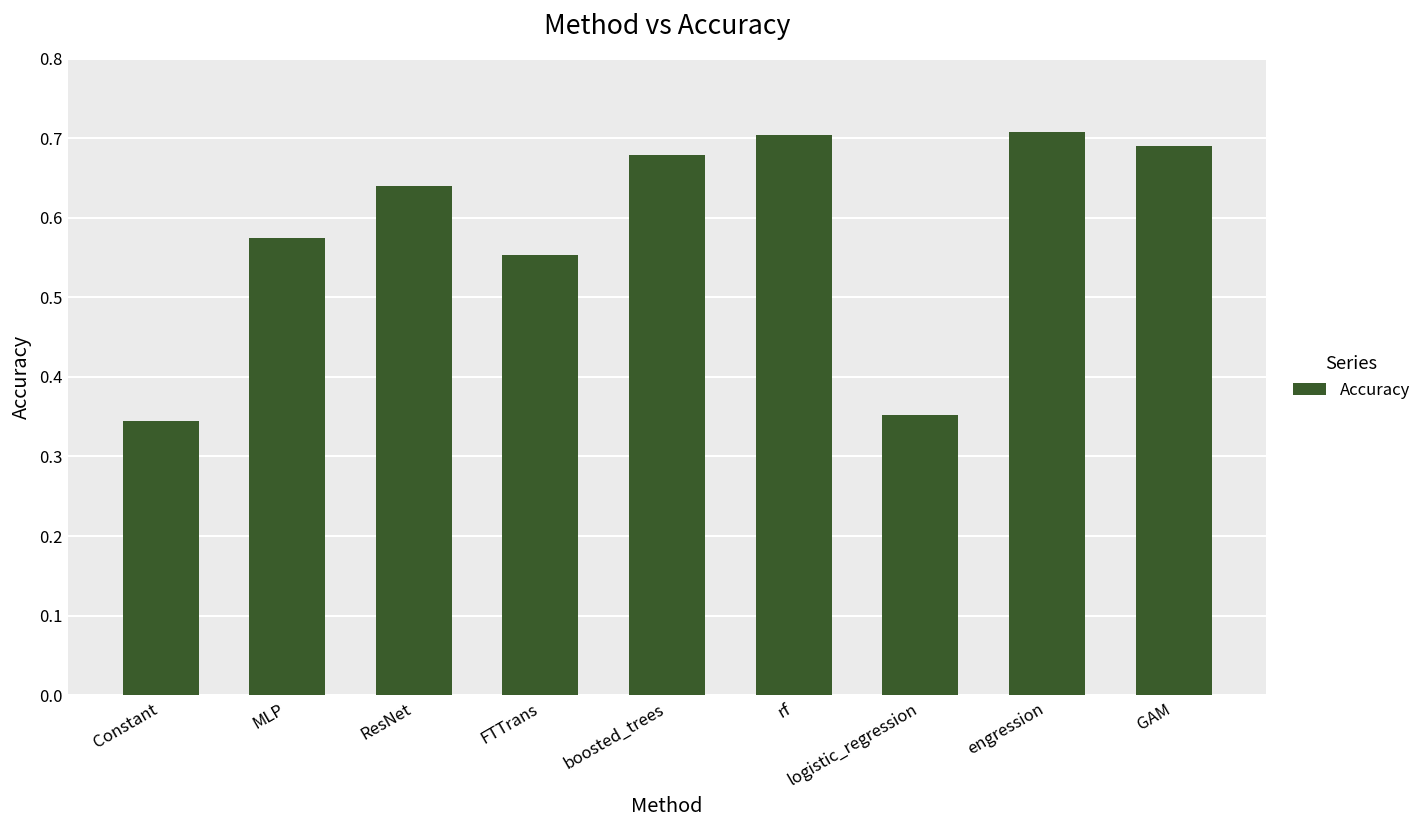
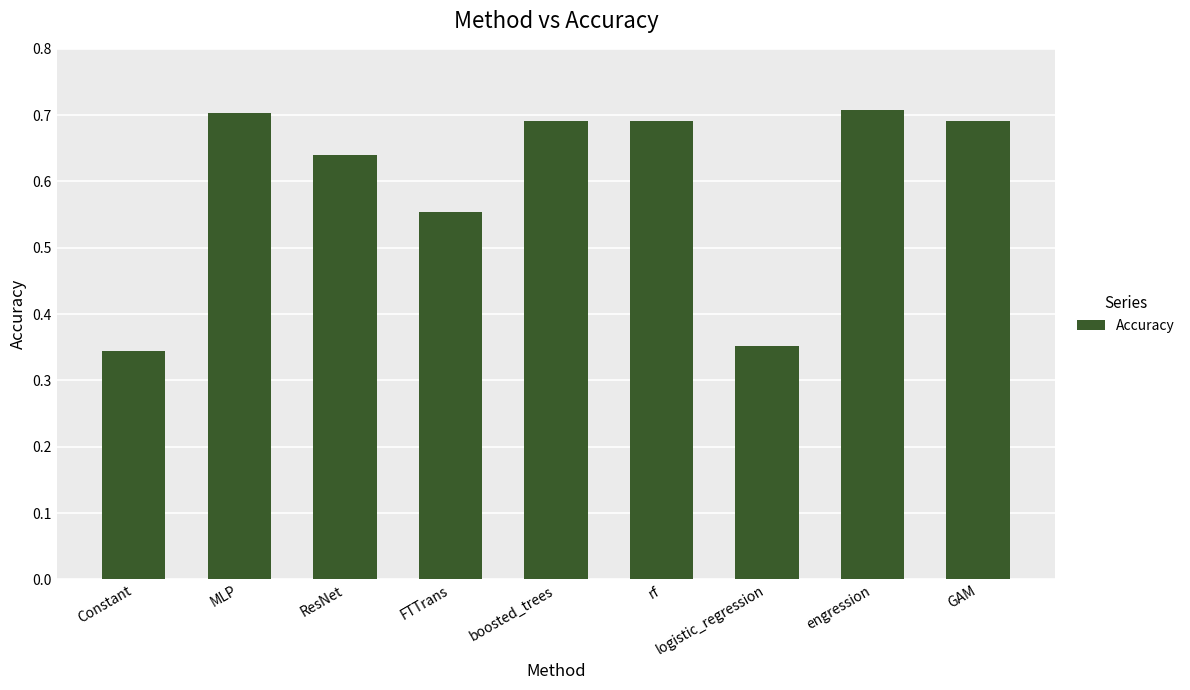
MLP: 0.57 -> 0.70
boosted_trees: 0.68 -> 0.69
rf: 0.70 -> 0.69
